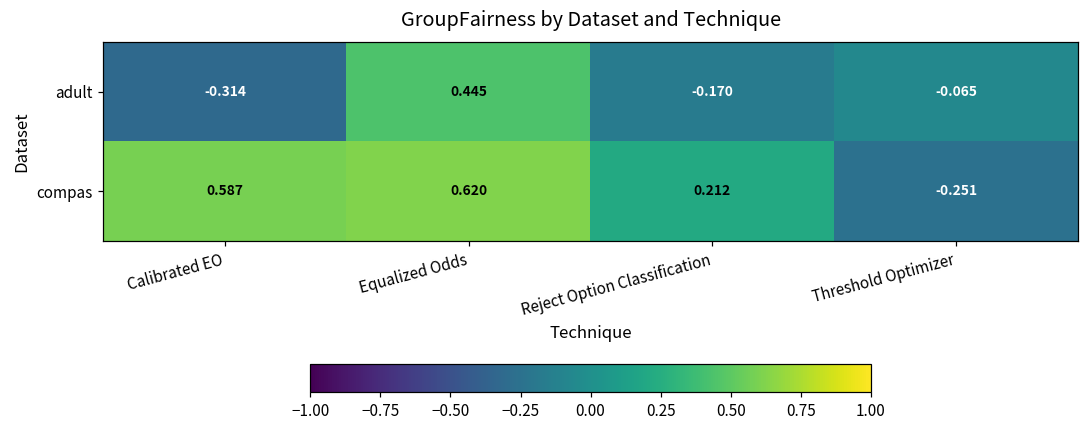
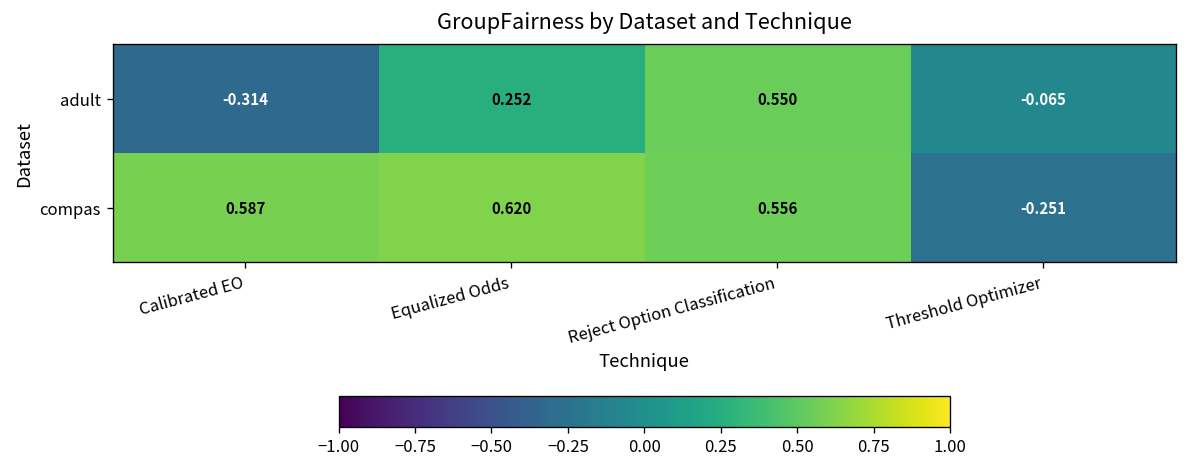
adult, Equalized Odds: 0.445 -> 0.252
adult, Reject Option Classification: -0.170 -> 0.550
compas, Reject Option Classification: 0.212 -> 0.556
